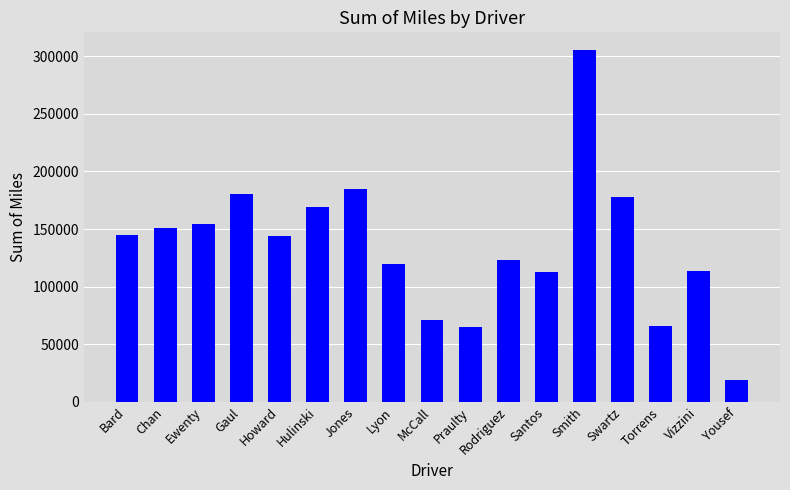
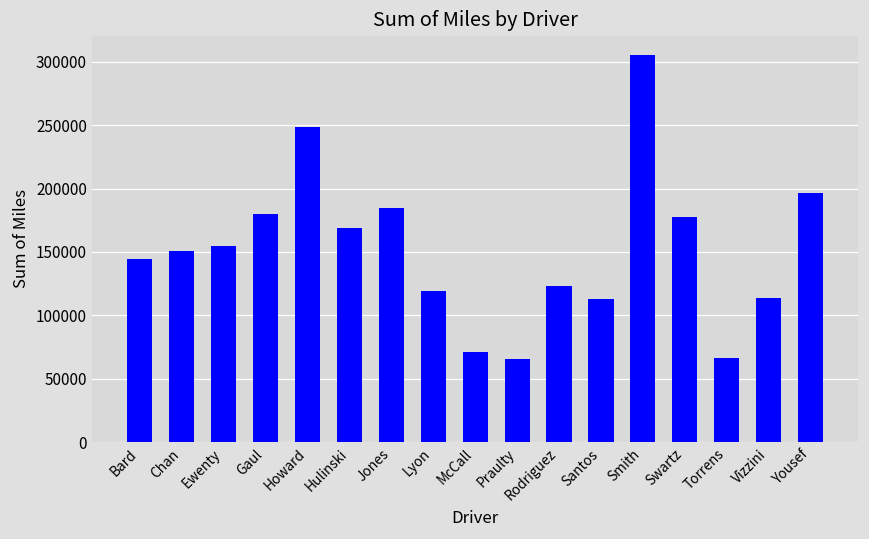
Howard: 144000 -> 249000
Yousef: 19000 -> 196000
